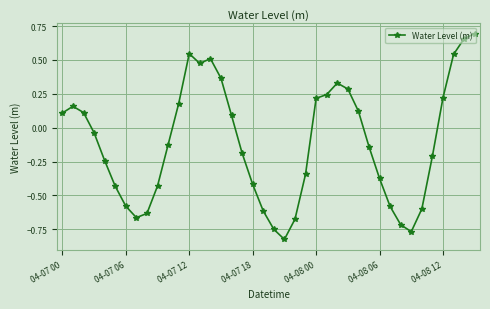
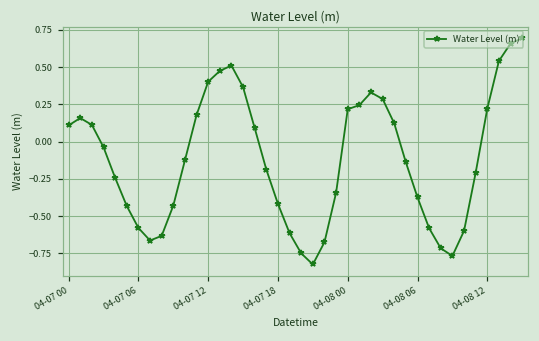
04-07 12: 0.55 -> 0.40
